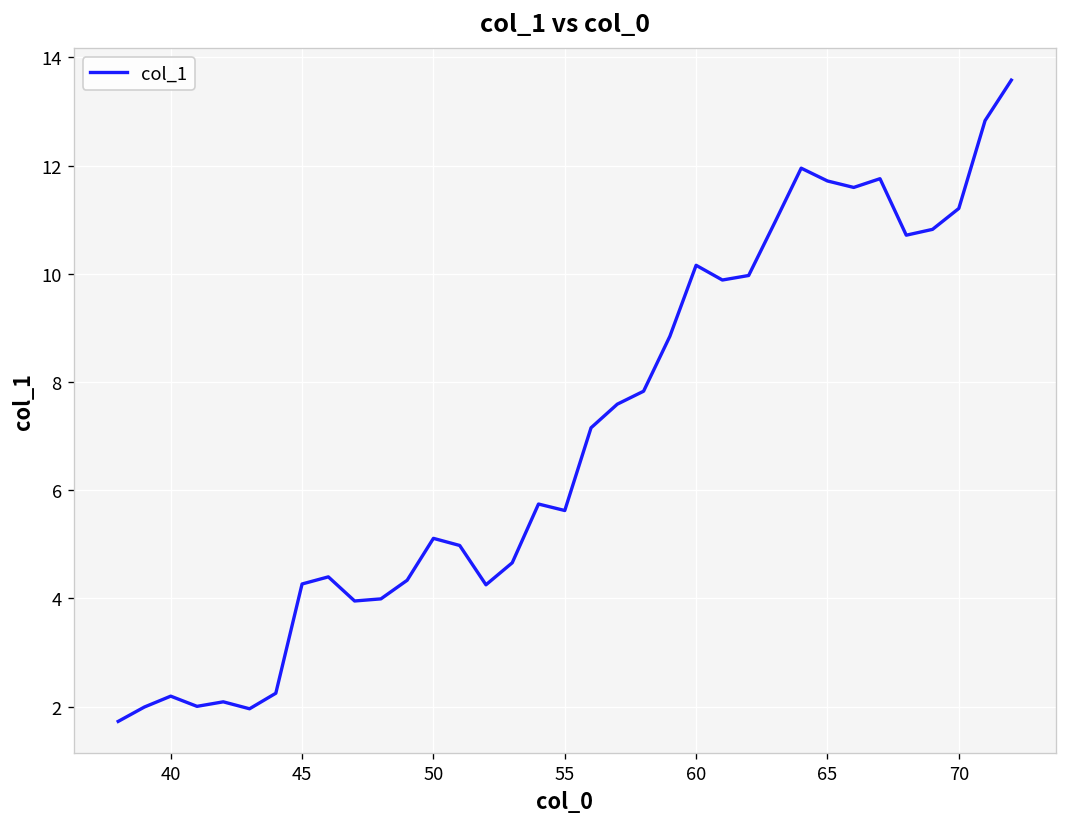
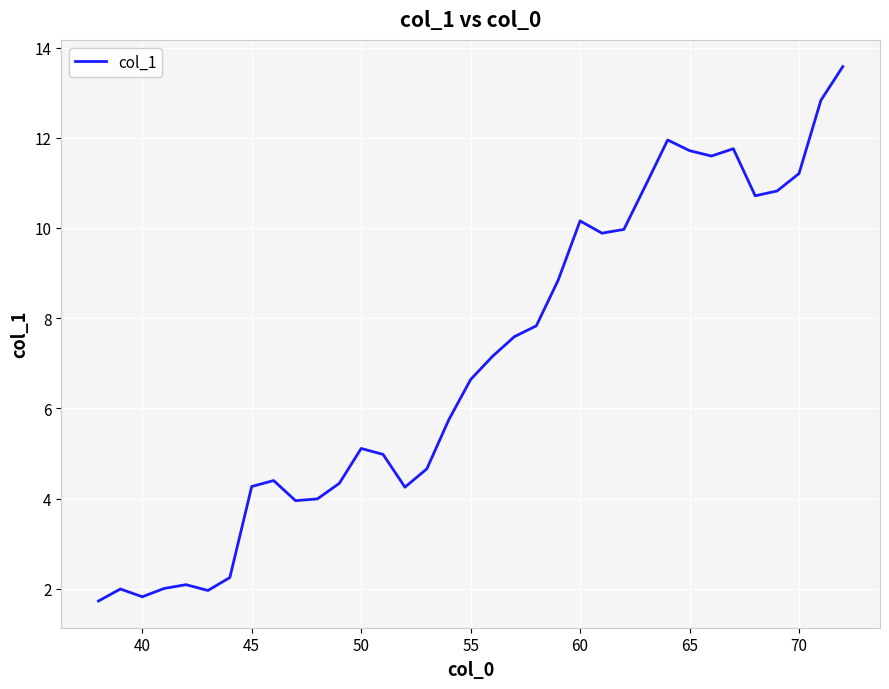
40: 2.2 -> 1.8
55: 5.6 -> 6.6
